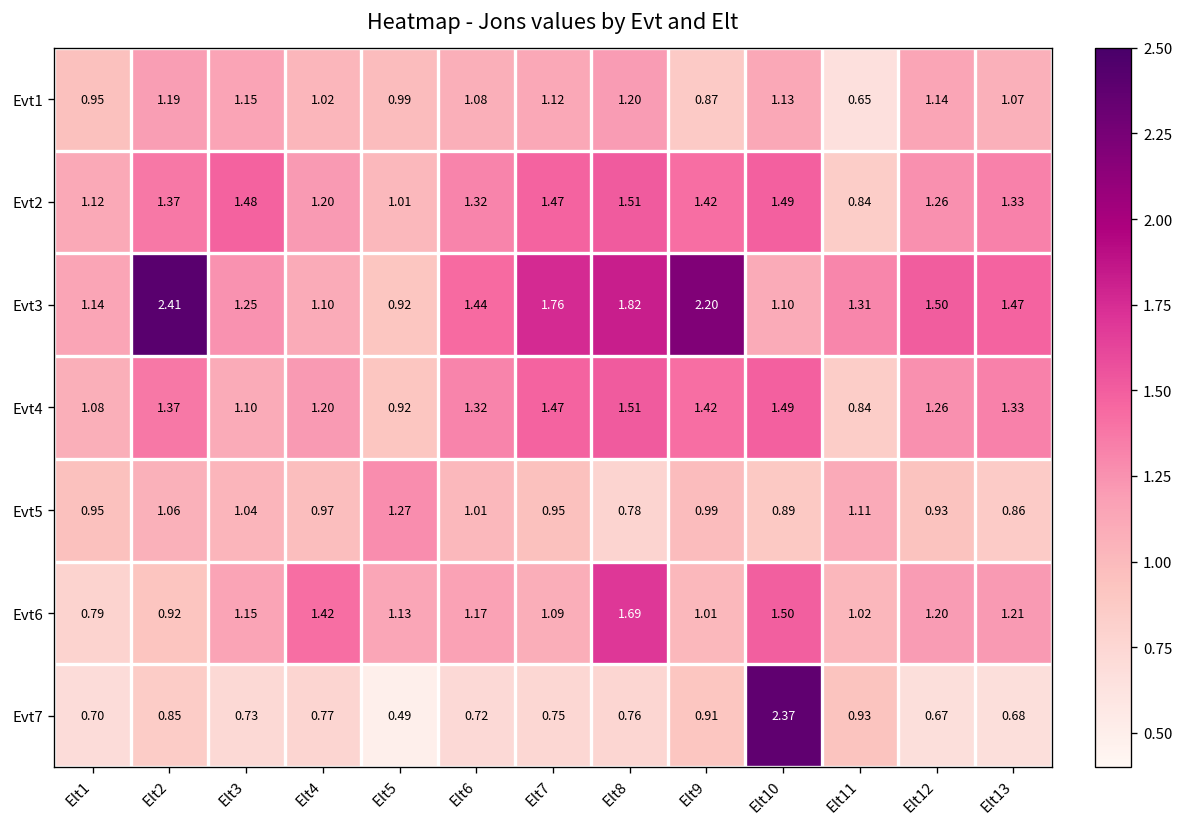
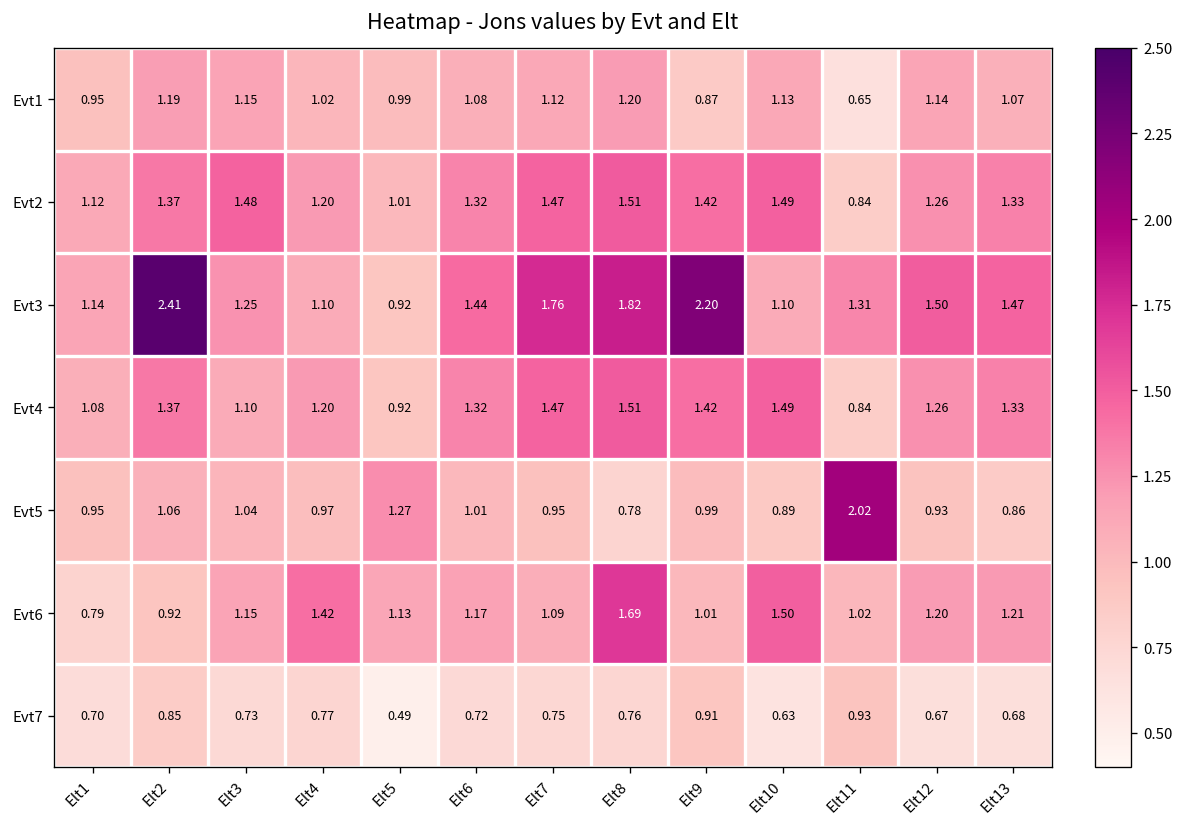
Evt5, Elt11: 1.11 -> 2.02
Evt7, Elt10: 2.37 -> 0.63
